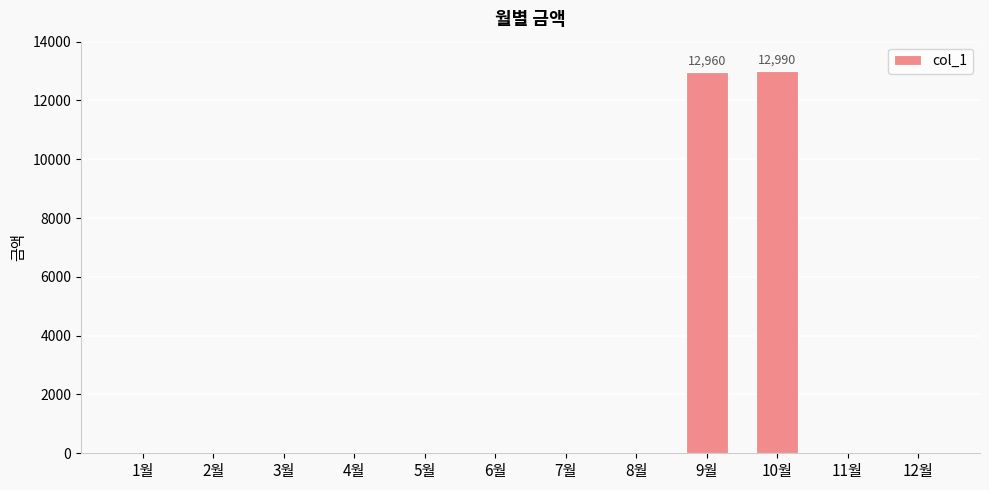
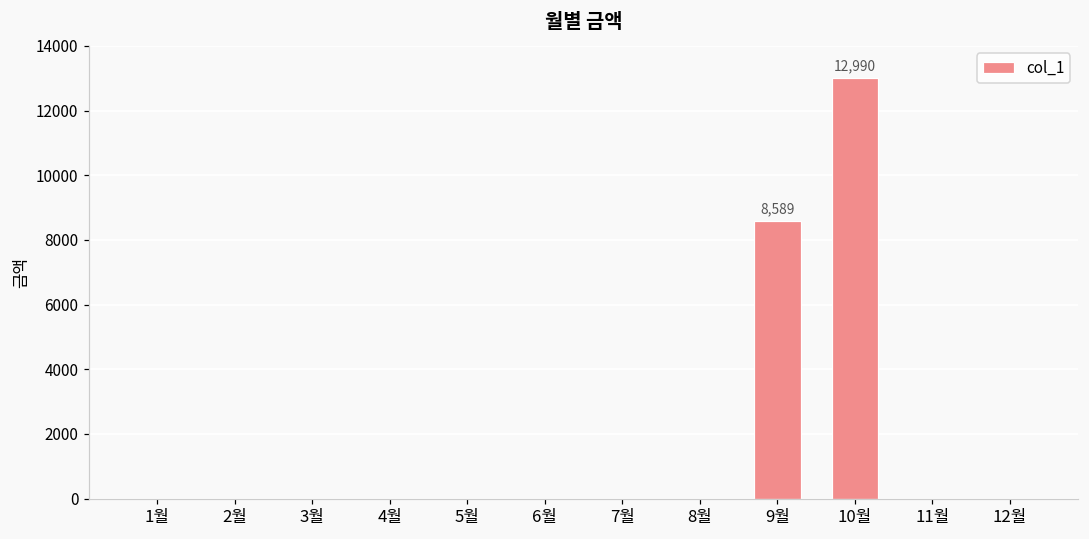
9월: 12,960 -> 8,589
